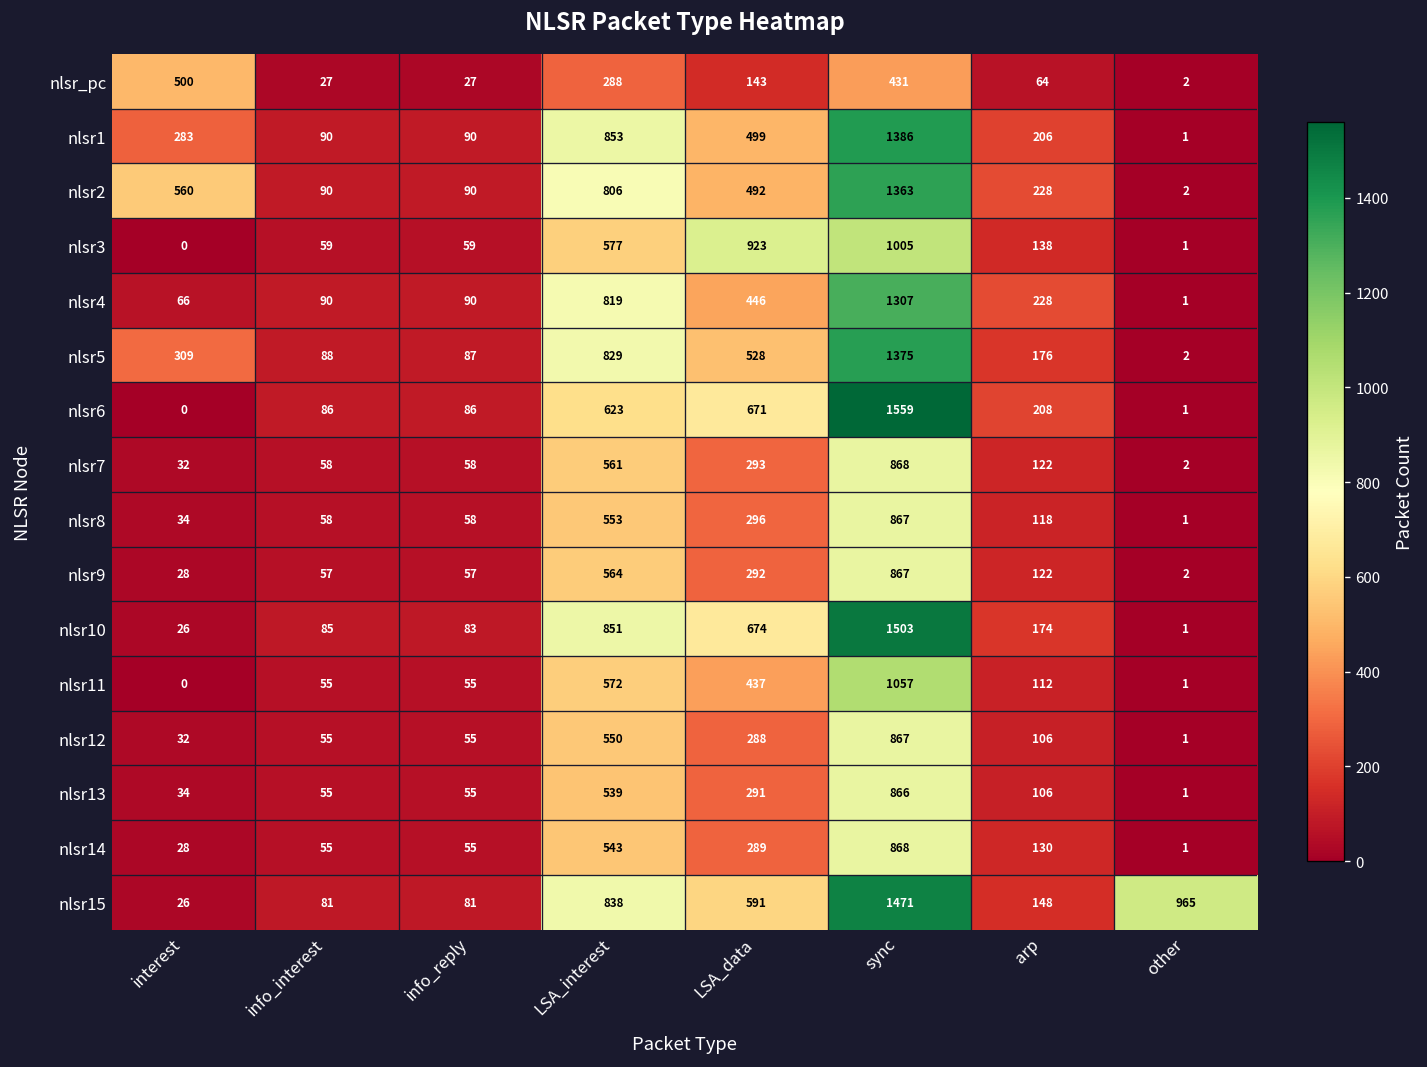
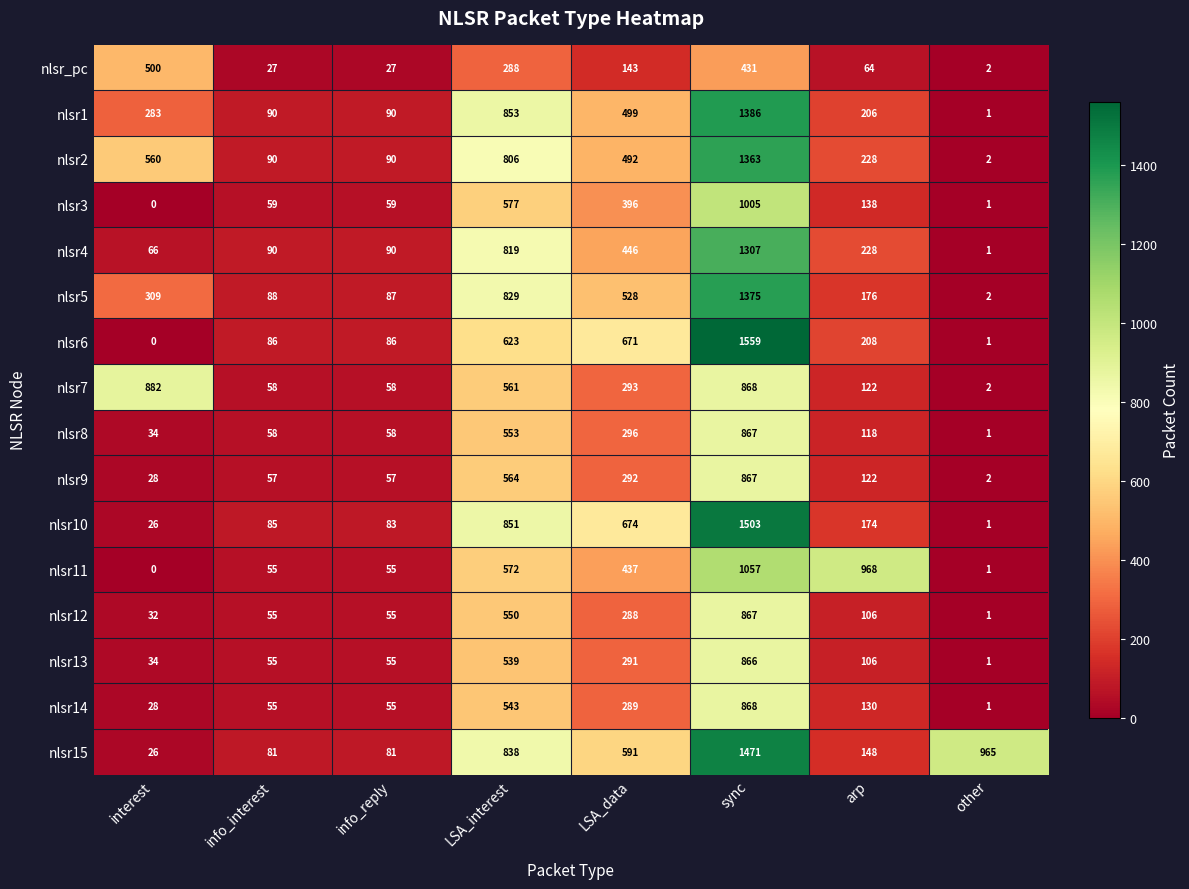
nlsr3, LSA_data: 923 -> 396
nlsr7, interest: 32 -> 882
nlsr11, arp: 112 -> 968
